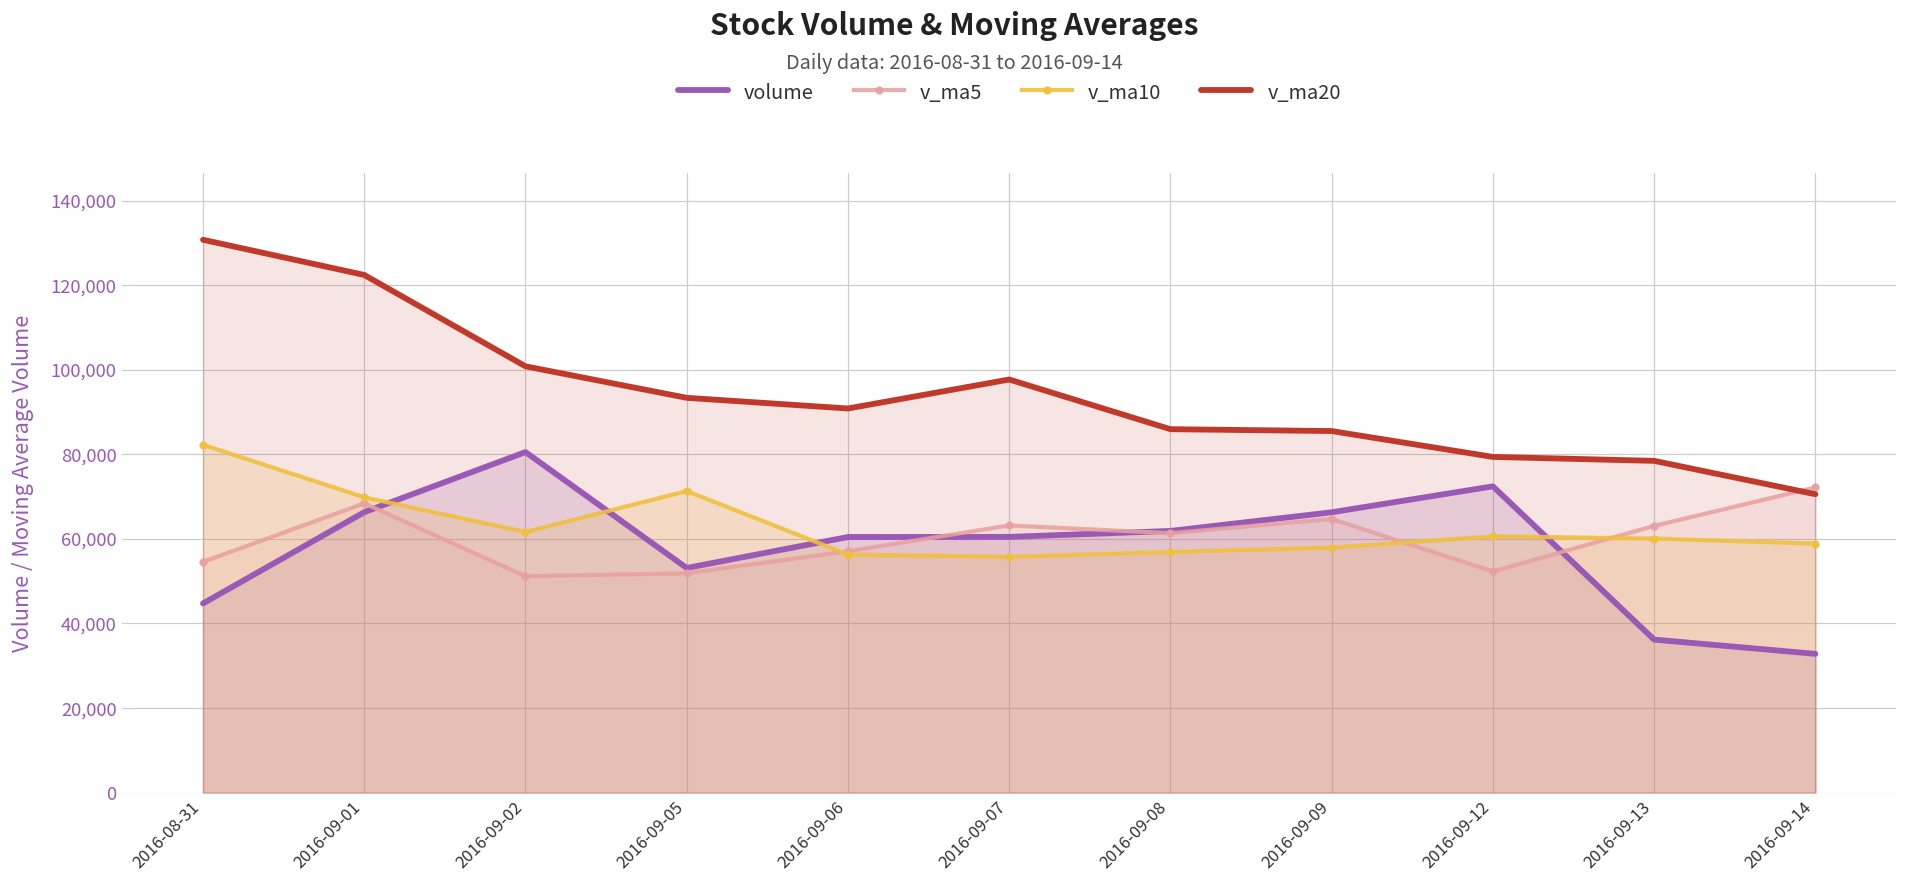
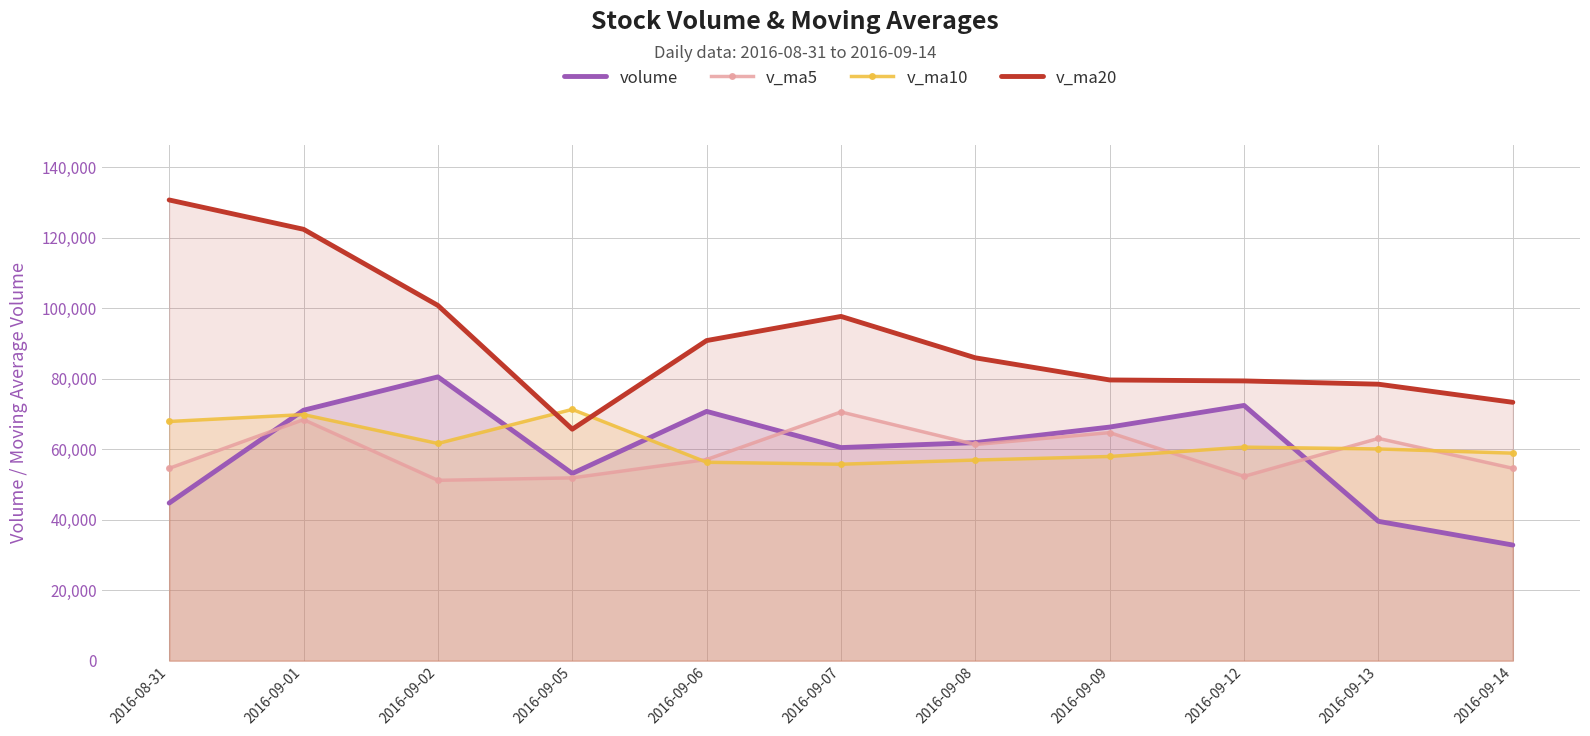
v_ma10, 2016-08-31: 82,000 -> 68,000
volume, 2016-09-01: 66,000 -> 71,000
v_ma20, 2016-09-05: 93,000 -> 66,000
volume, 2016-09-06: 60,000 -> 71,000
v_ma5, 2016-09-07: 63,000 -> 71,000
v_ma20, 2016-09-09: 85,000 -> 80,000
volume, 2016-09-13: 36,000 -> 40,000
v_ma5, 2016-09-14: 72,000 -> 55,000
v_ma20, 2016-09-14: 71,000 -> 73,000
